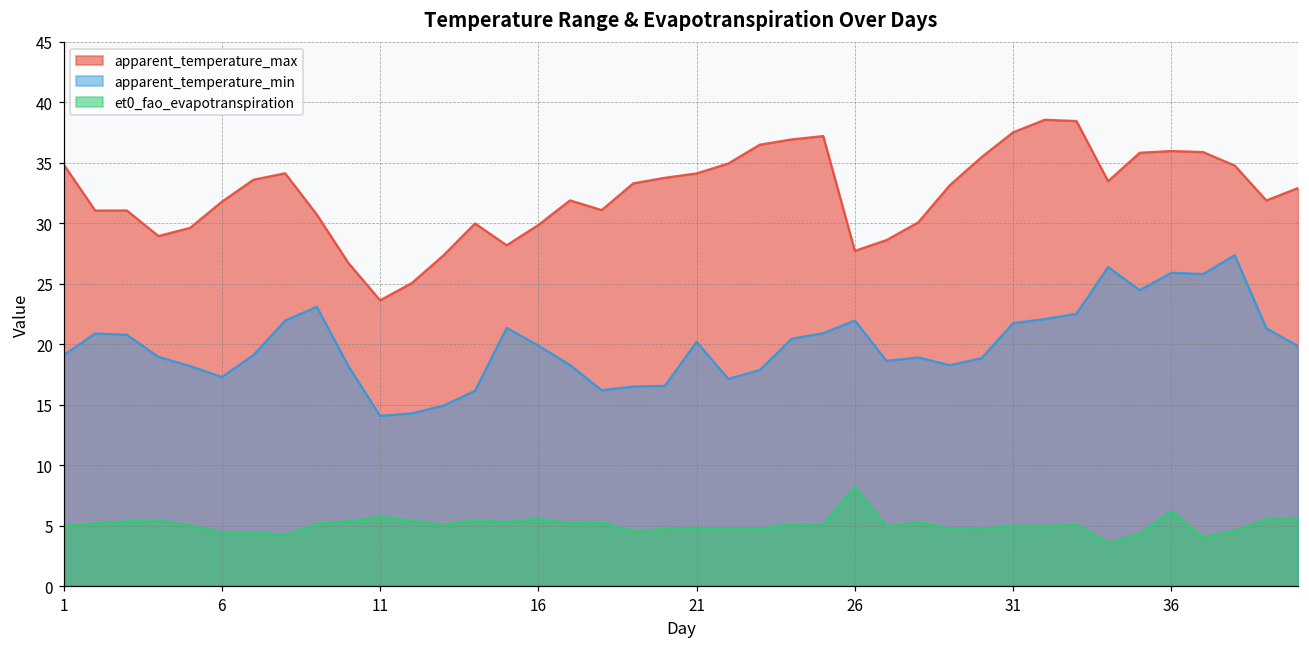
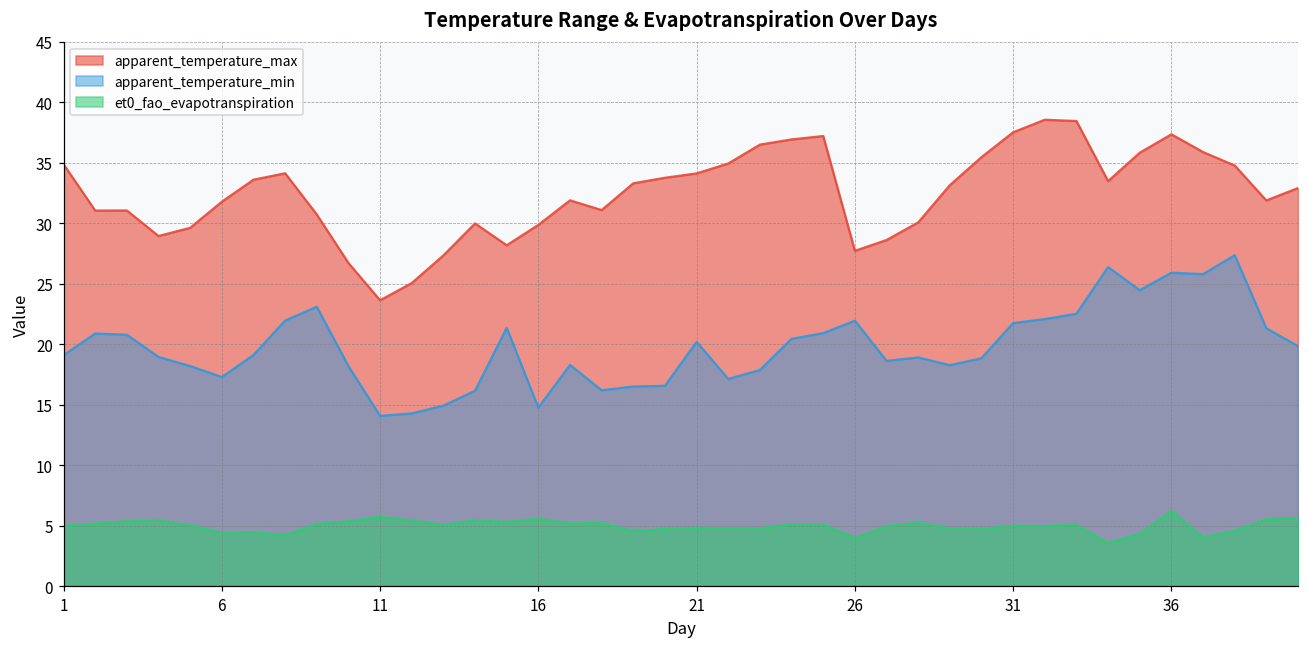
apparent_temperature_min, 16: 19.9 -> 14.8
et0_fao_evapotranspiration, 26: 8.2 -> 4.0
apparent_temperature_max, 36: 36.0 -> 37.3
